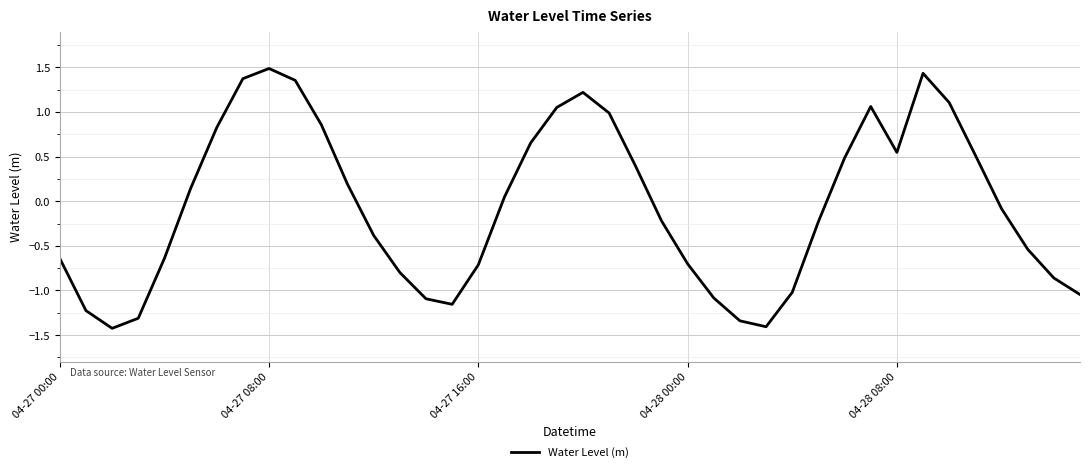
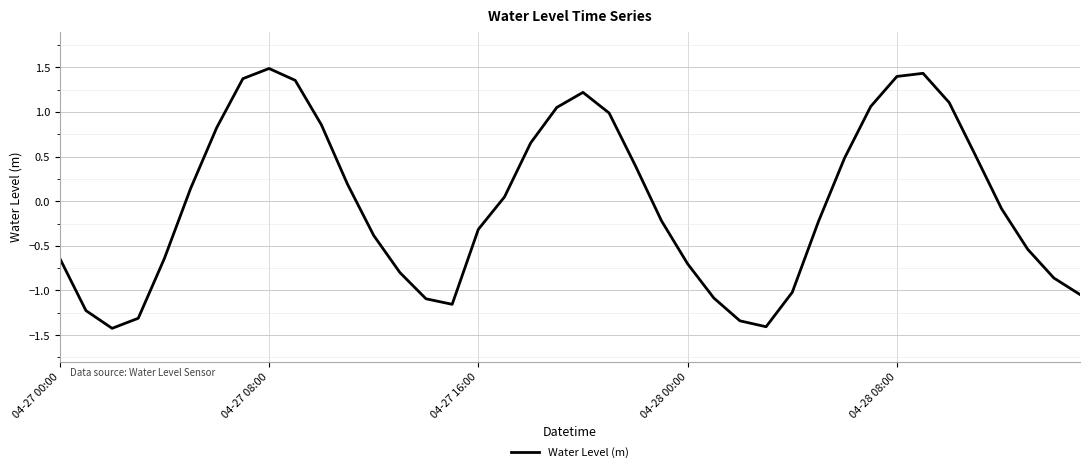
04-27 16:00: -0.7 -> -0.3
04-28 08:00: 0.5 -> 1.4
